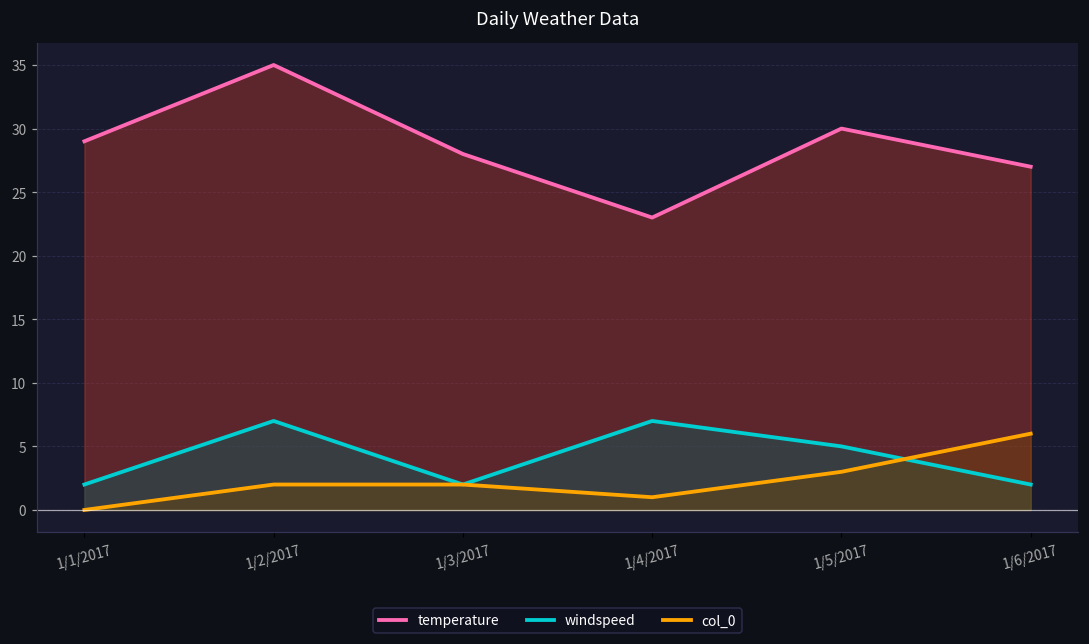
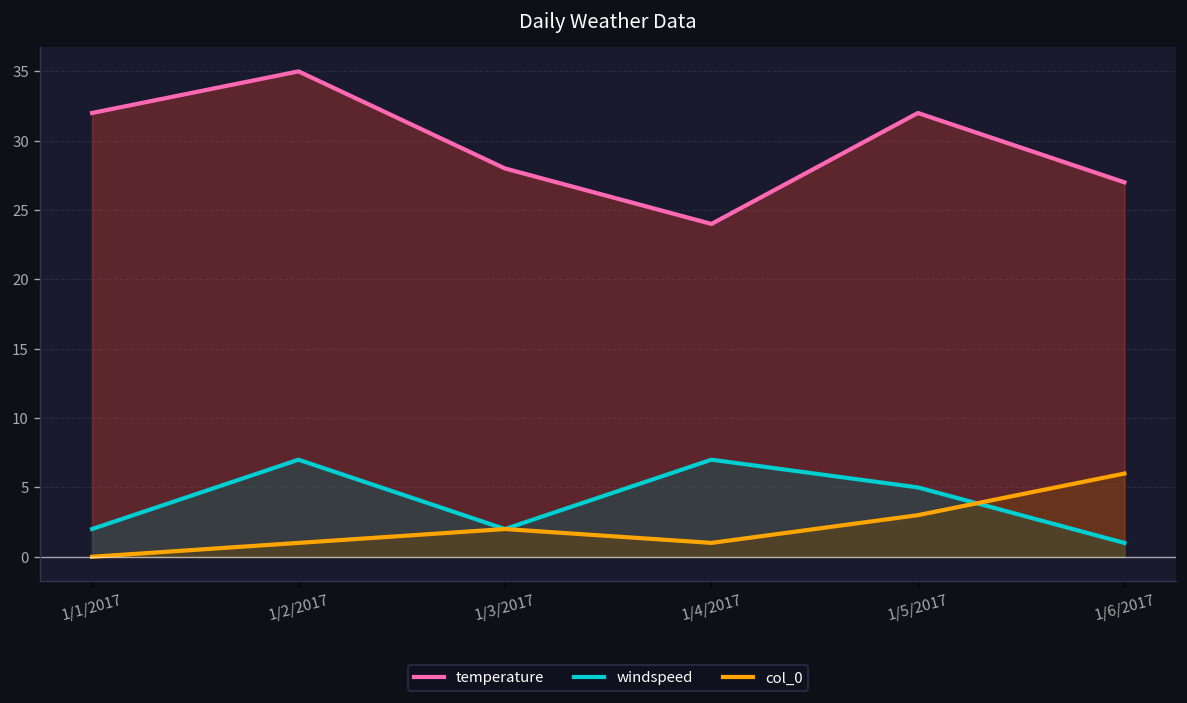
temperature, 1/1/2017: 29 -> 32
col_0, 1/2/2017: 2 -> 1
temperature, 1/4/2017: 23 -> 24
temperature, 1/5/2017: 30 -> 32
windspeed, 1/6/2017: 2 -> 1
